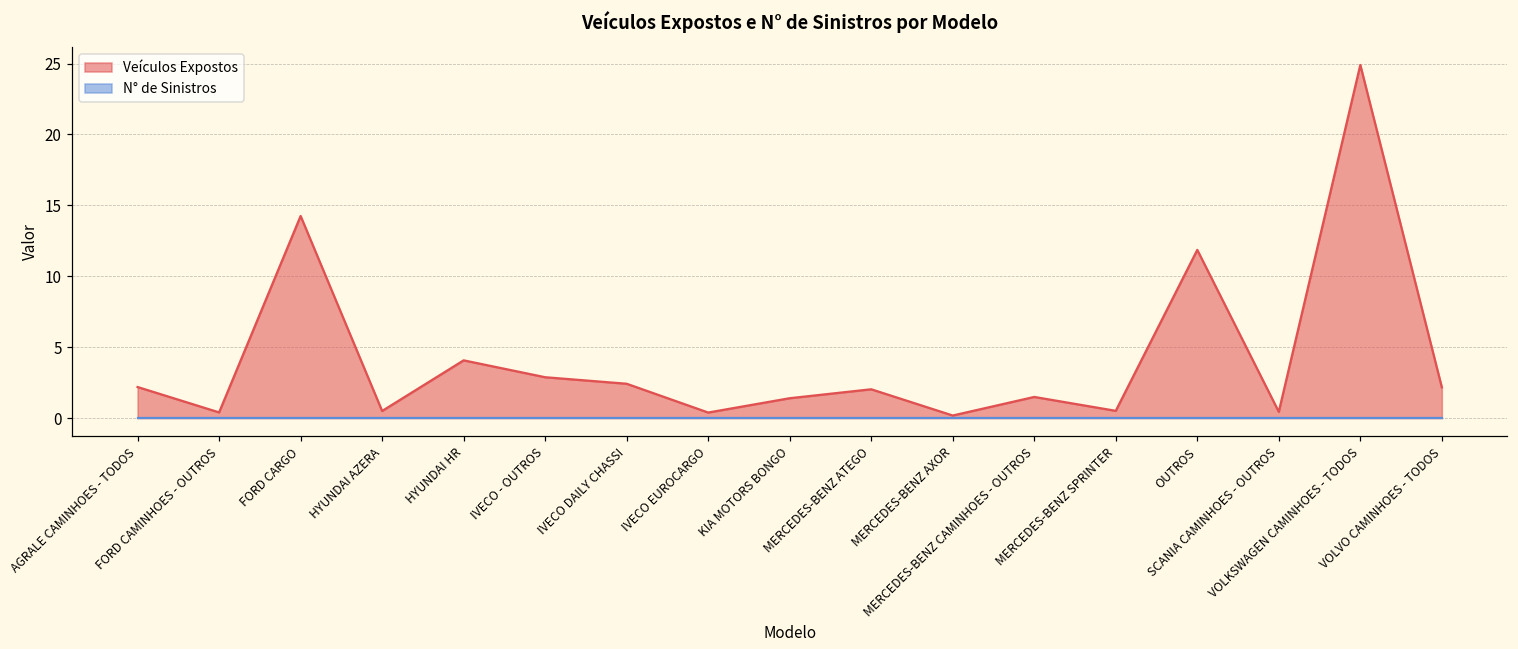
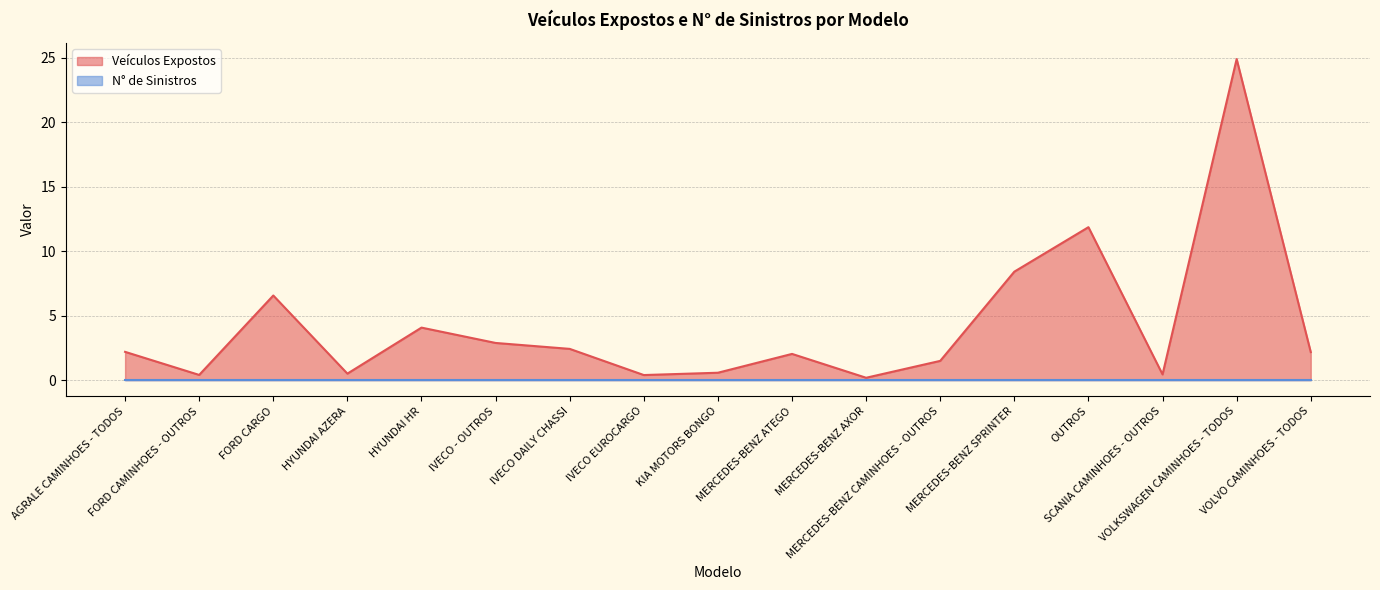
Veículos Expostos, FORD CARGO: 14.3 -> 6.6
Veículos Expostos, KIA MOTORS BONGO: 1.4 -> 0.6
Veículos Expostos, MERCEDES-BENZ SPRINTER: 0.5 -> 8.4
